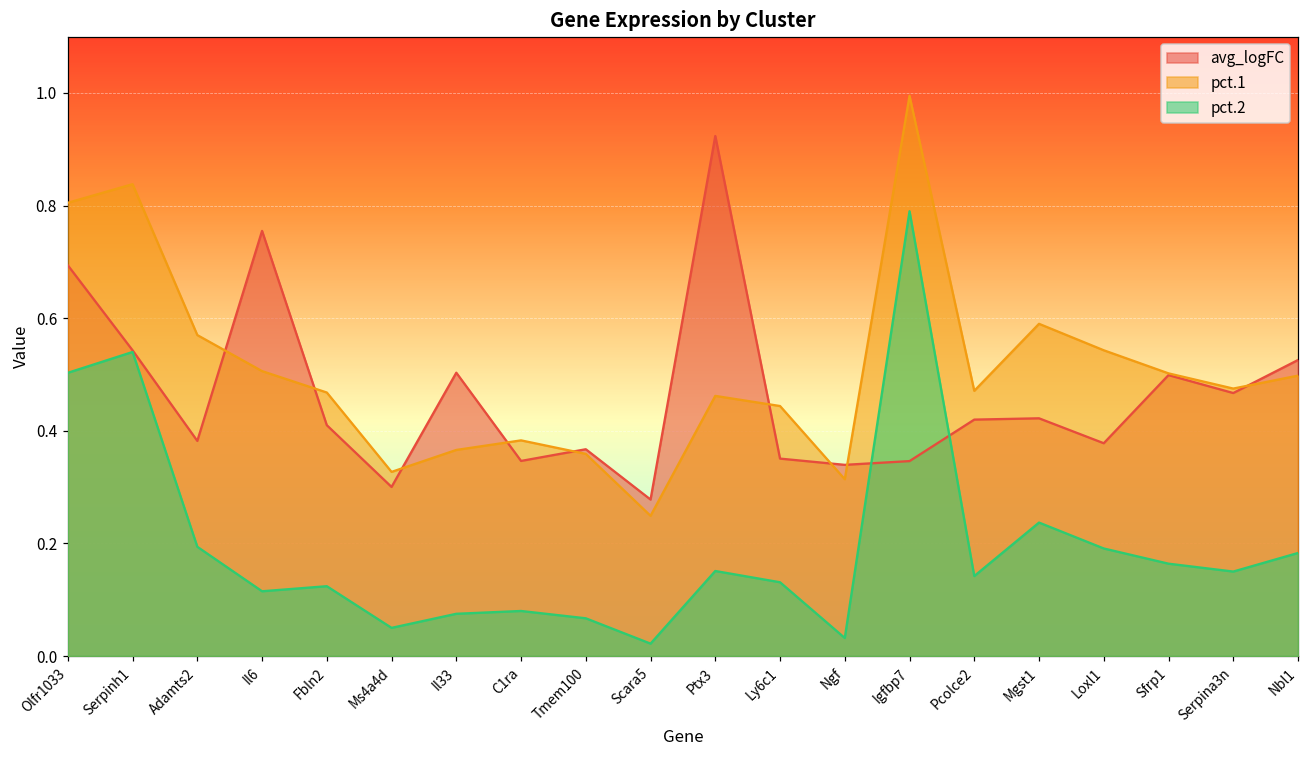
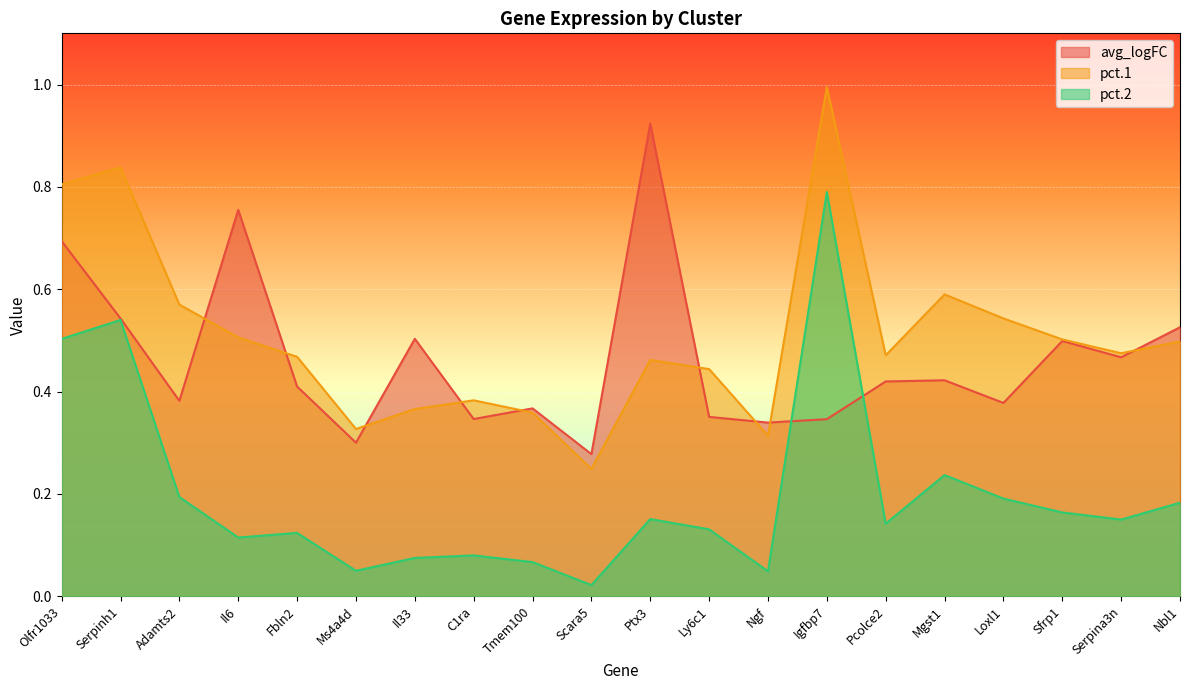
pct.2, Ngf: 0.03 -> 0.05
